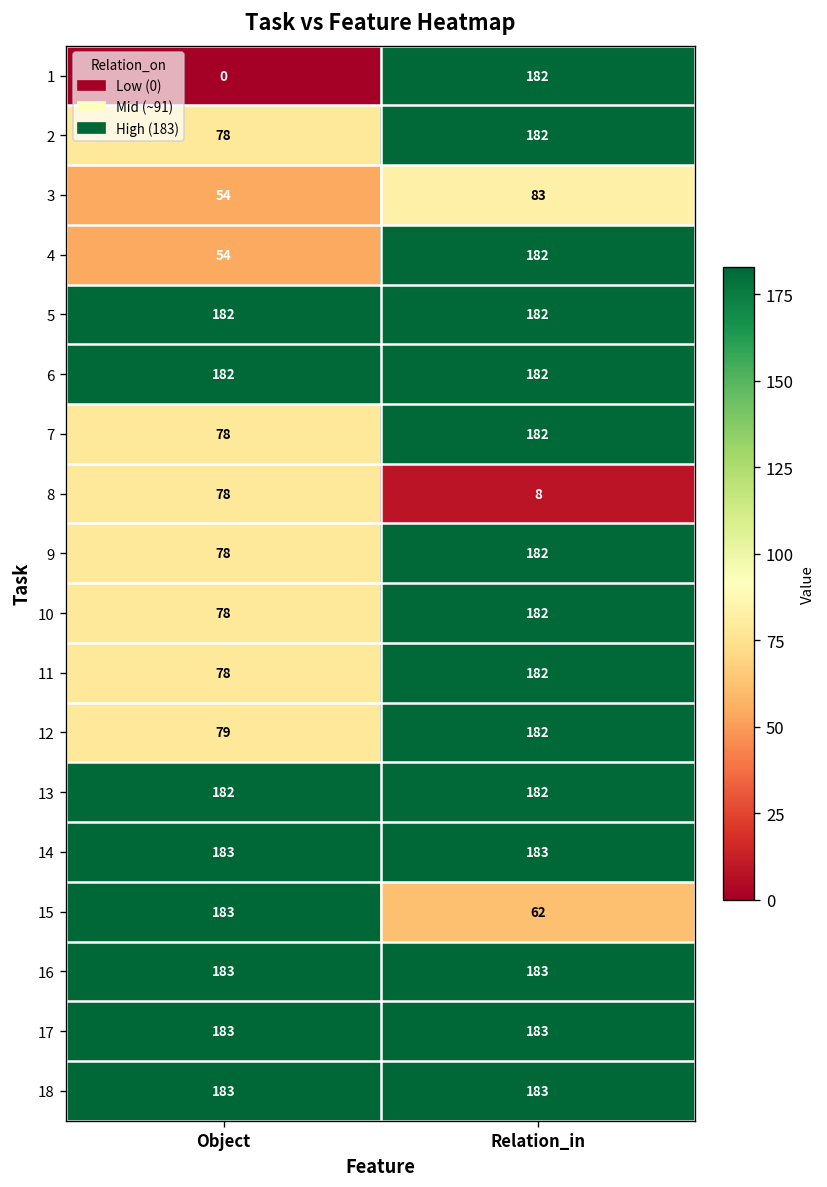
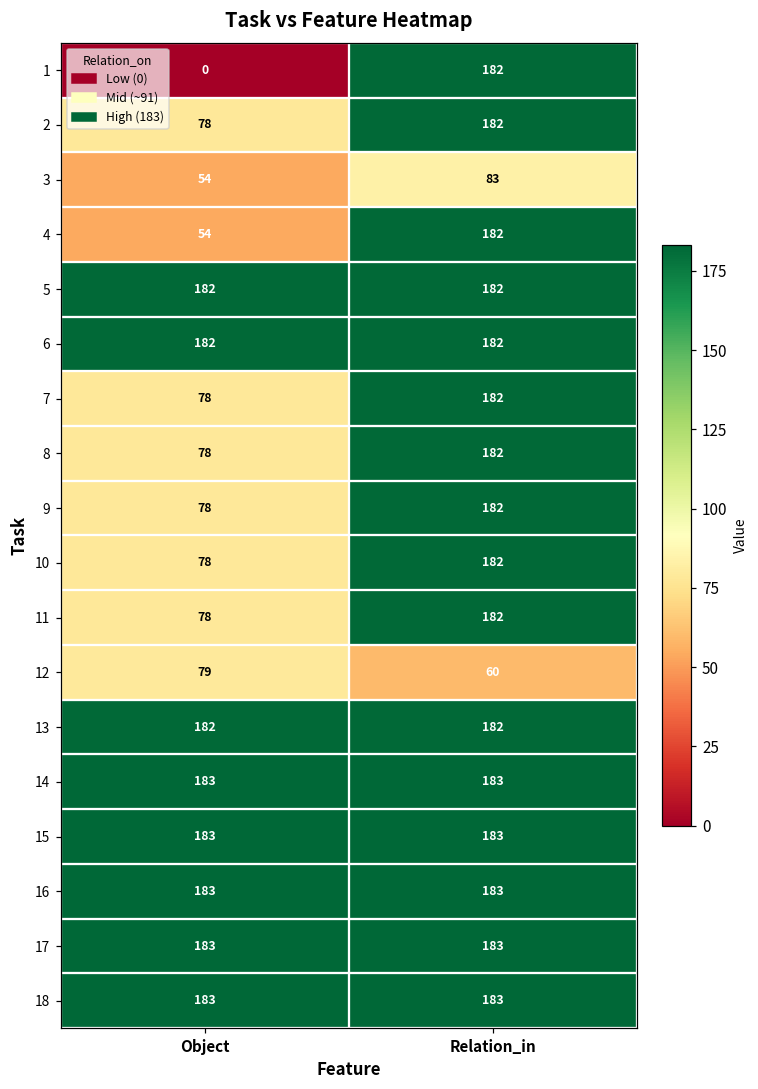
8, Relation_in: 8 -> 182
12, Relation_in: 182 -> 60
15, Relation_in: 62 -> 183
